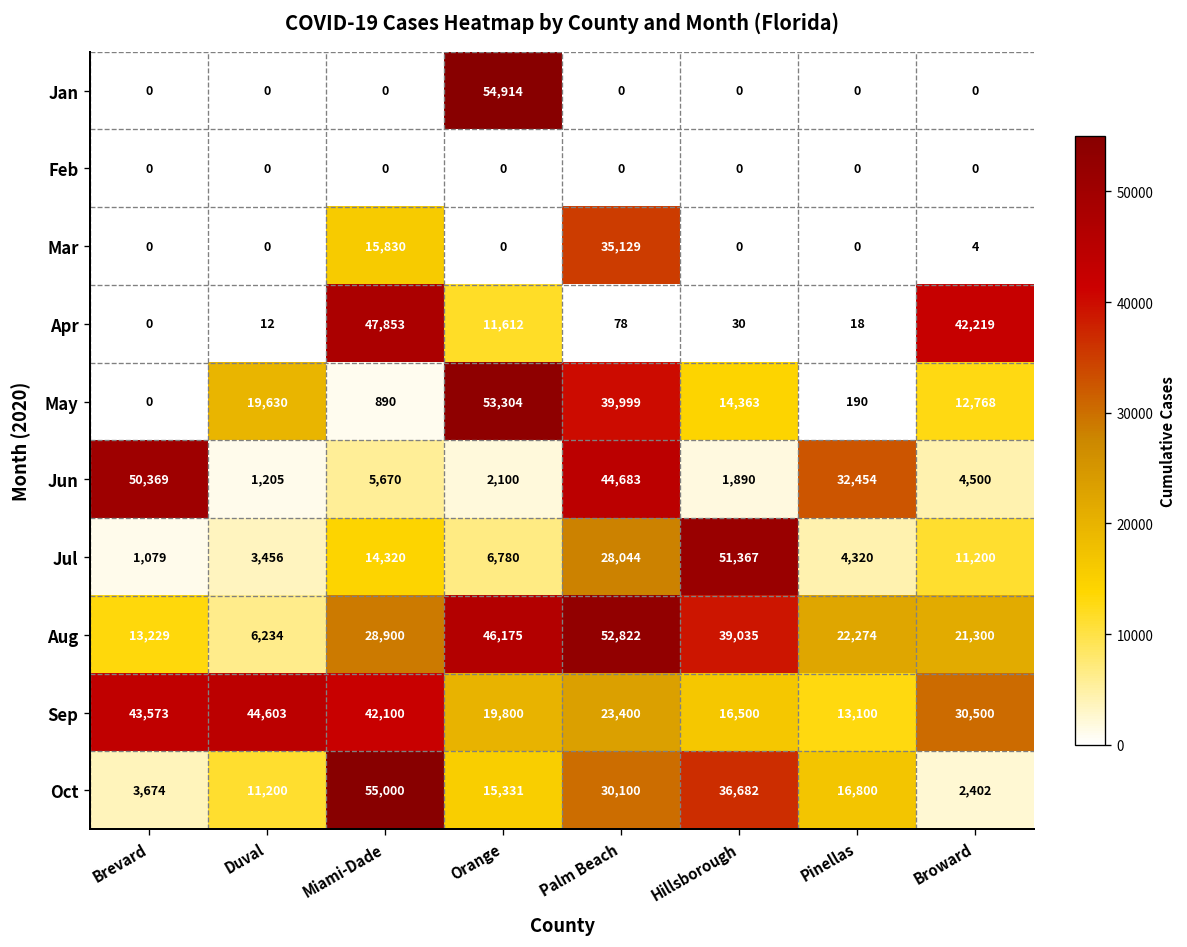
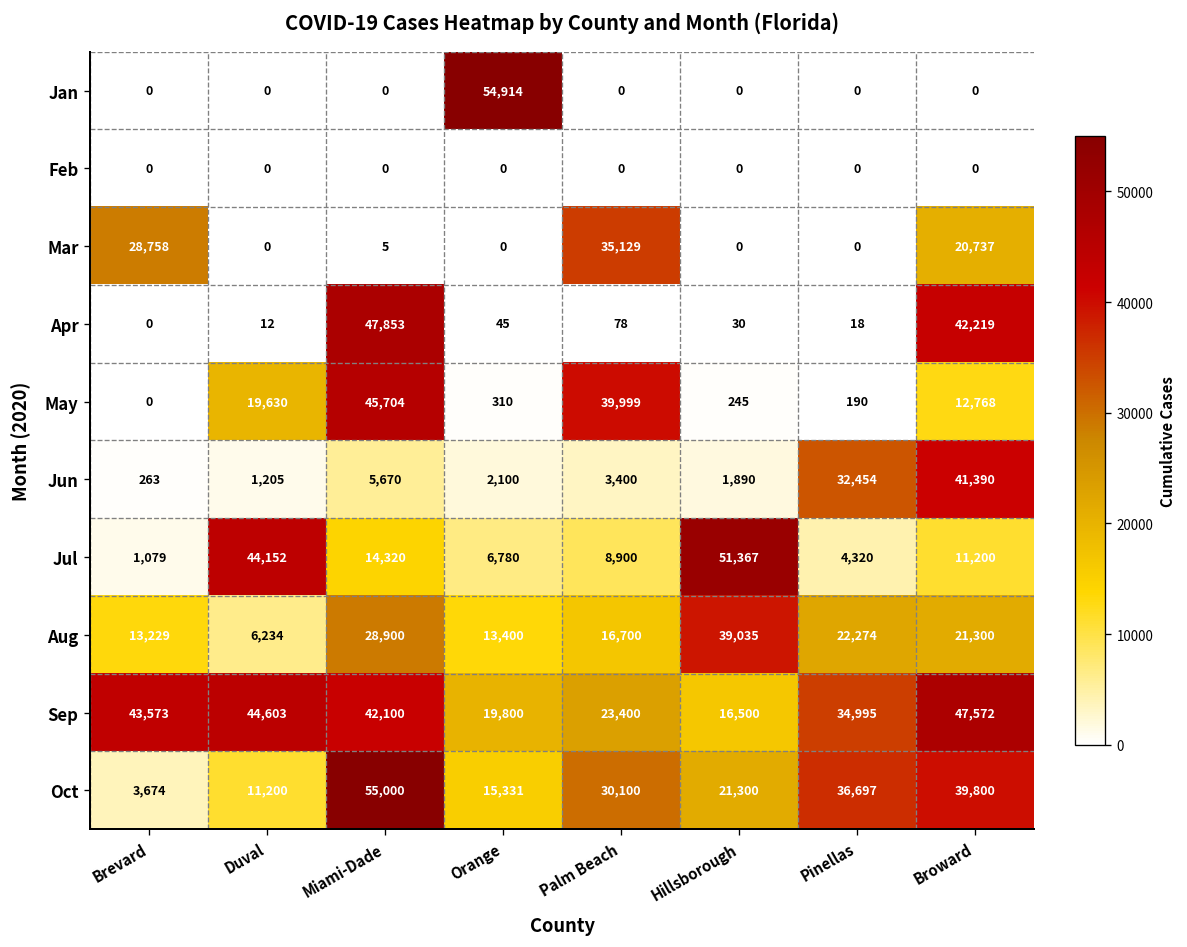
Mar, Brevard: 0 -> 28,758
Mar, Miami-Dade: 15,830 -> 5
Mar, Broward: 4 -> 20,737
Apr, Orange: 11,612 -> 45
May, Miami-Dade: 890 -> 45,704
May, Orange: 53,304 -> 310
May, Hillsborough: 14,363 -> 245
Jun, Brevard: 50,369 -> 263
Jun, Palm Beach: 44,683 -> 3,400
Jun, Broward: 4,500 -> 41,390
Jul, Duval: 3,456 -> 44,152
Jul, Palm Beach: 28,044 -> 8,900
Aug, Orange: 46,175 -> 13,400
Aug, Palm Beach: 52,822 -> 16,700
Sep, Pinellas: 13,100 -> 34,995
Sep, Broward: 30,500 -> 47,572
Oct, Hillsborough: 36,682 -> 21,300
Oct, Pinellas: 16,800 -> 36,697
Oct, Broward: 2,402 -> 39,800
